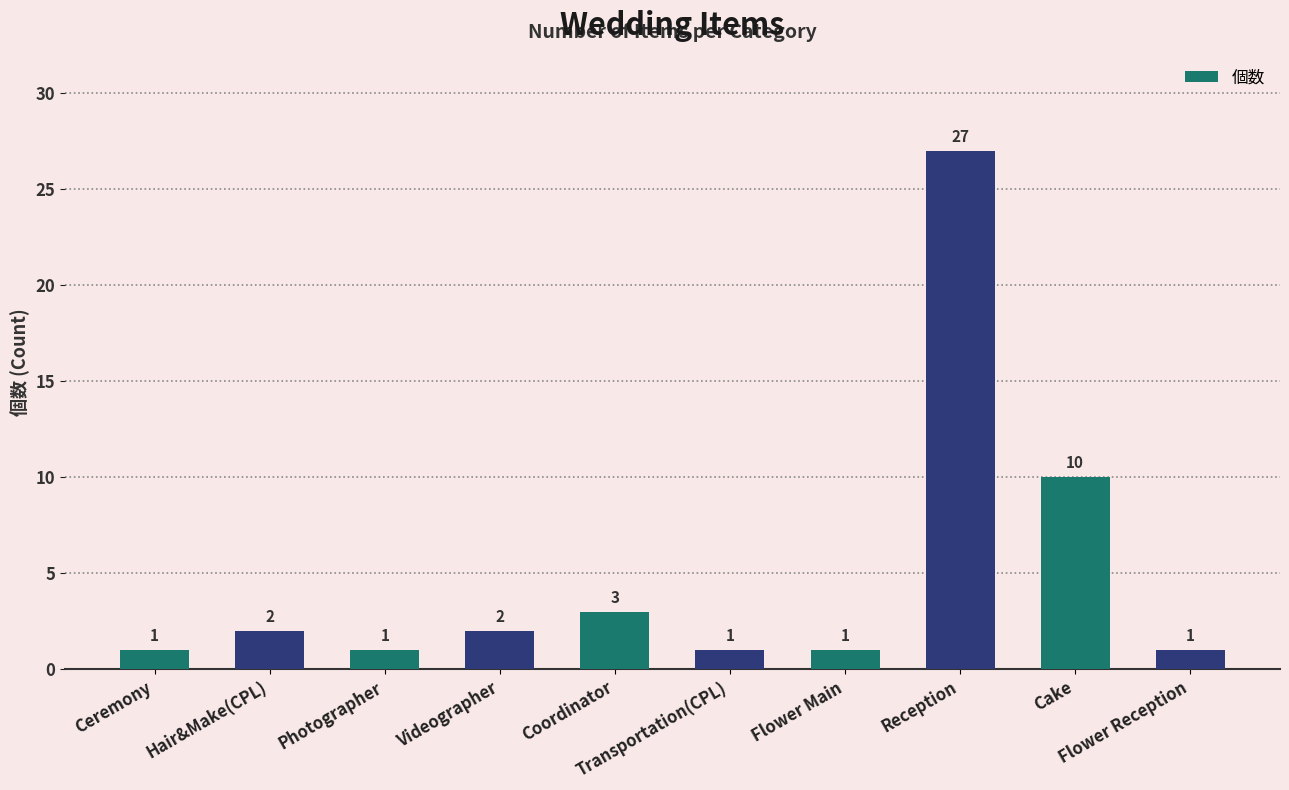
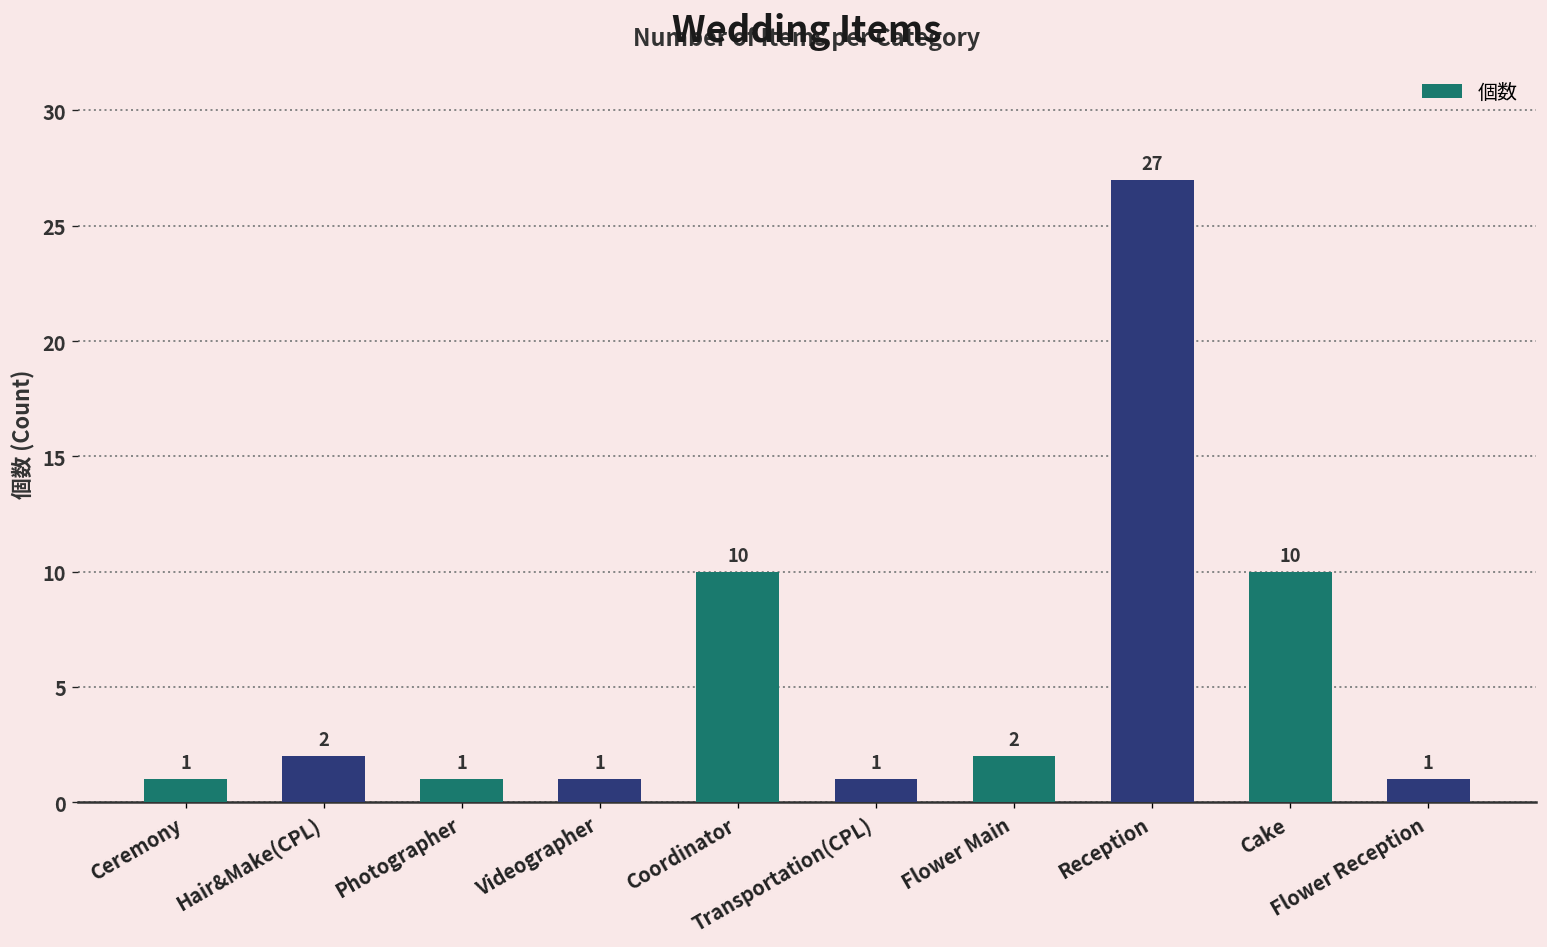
Videographer: 2 -> 1
Coordinator: 3 -> 10
Flower Main: 1 -> 2
